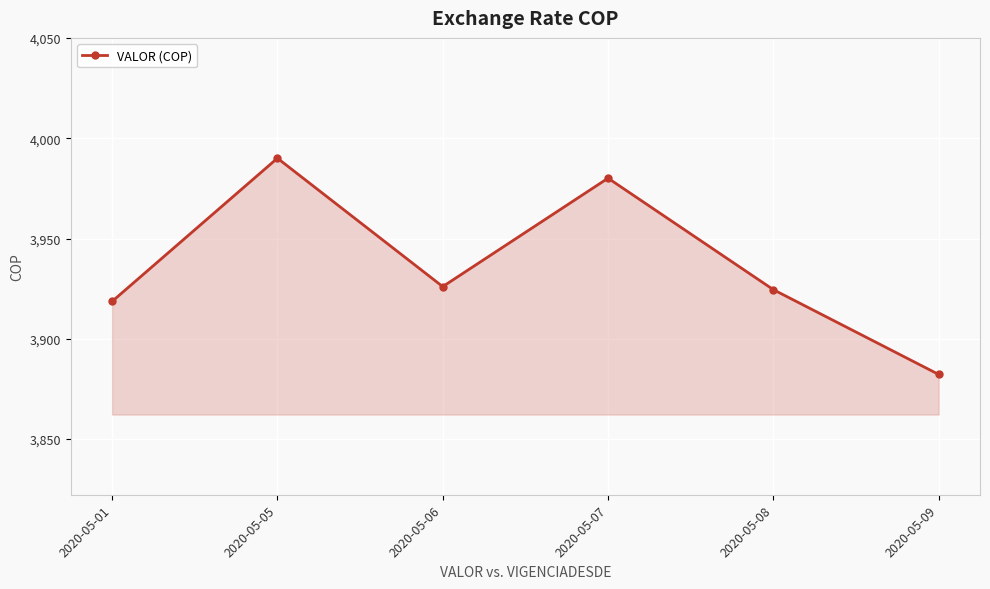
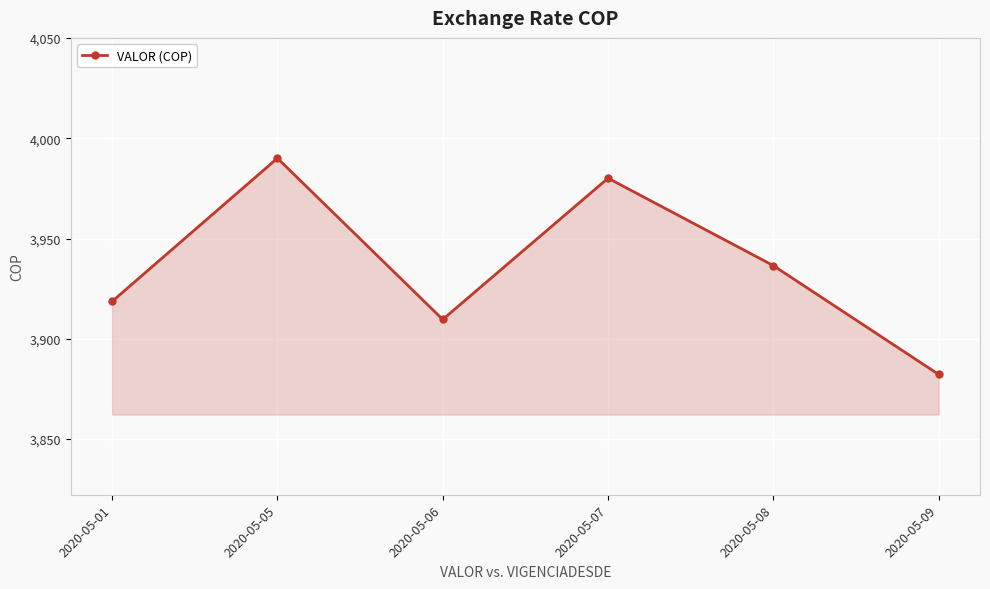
2020-05-06: 3,926 -> 3,910
2020-05-08: 3,925 -> 3,937
